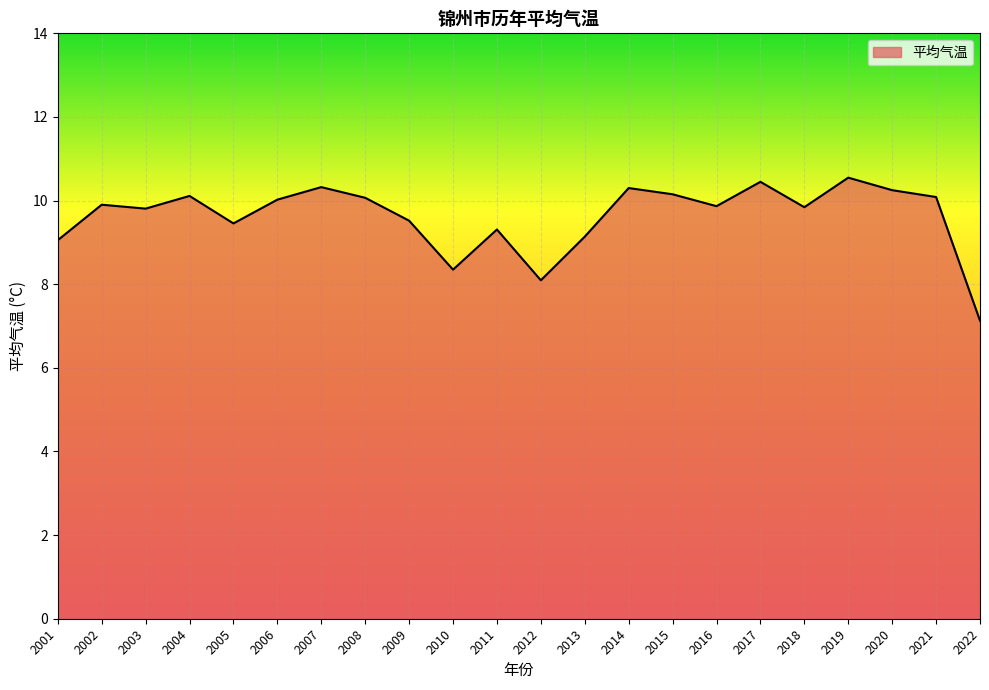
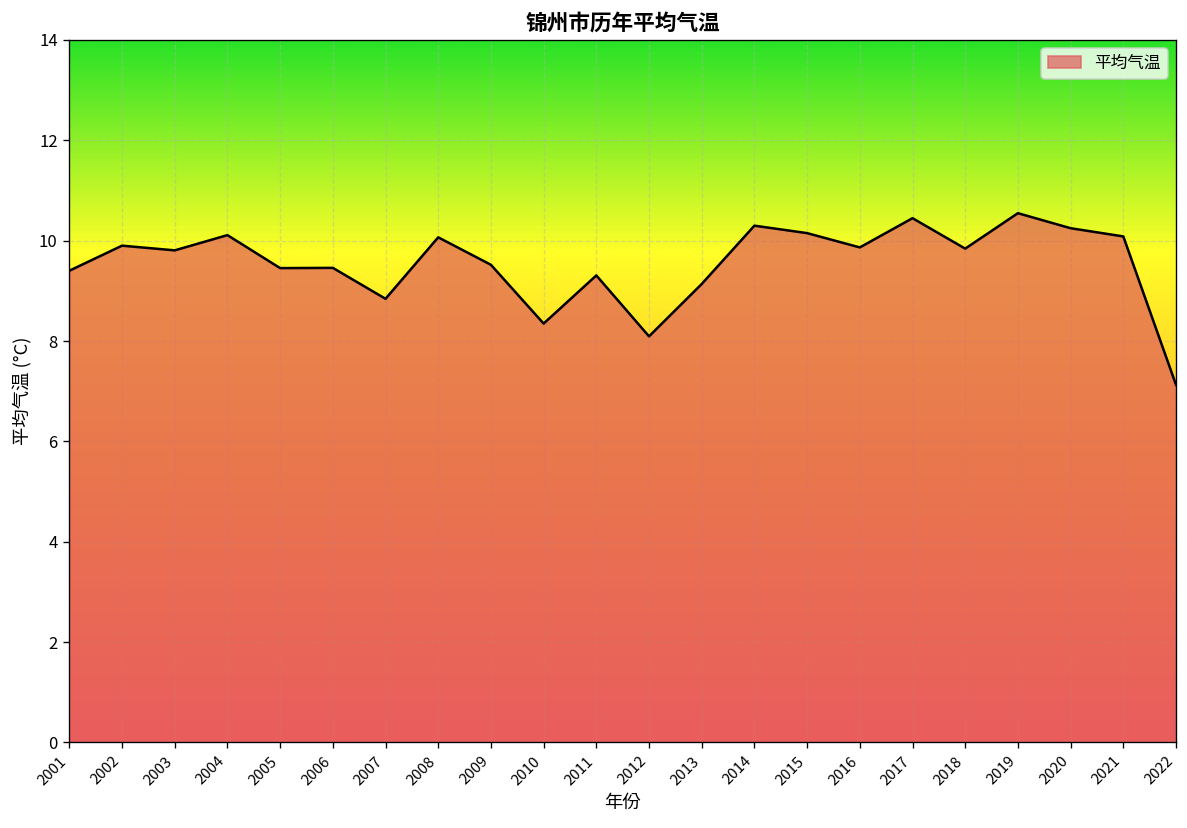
2001: 9.1 -> 9.4
2006: 10.0 -> 9.5
2007: 10.3 -> 8.8
